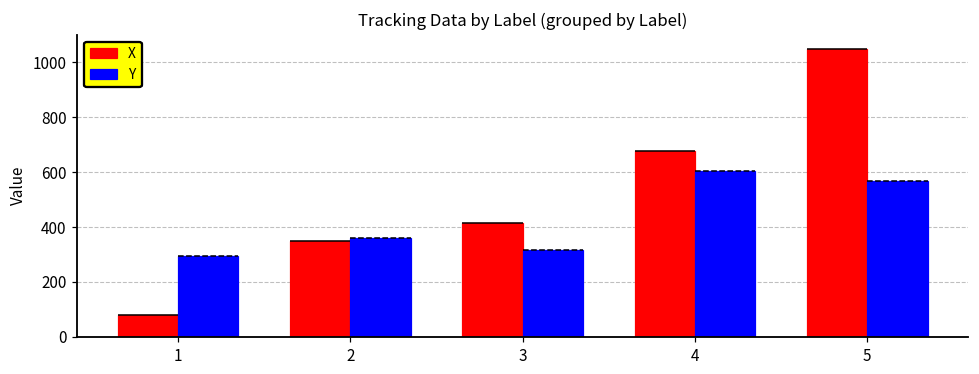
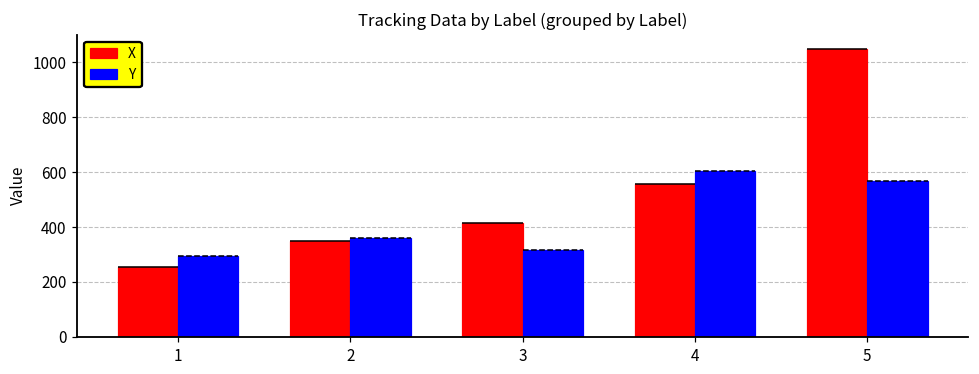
X, 1: 80 -> 250
X, 4: 680 -> 560
